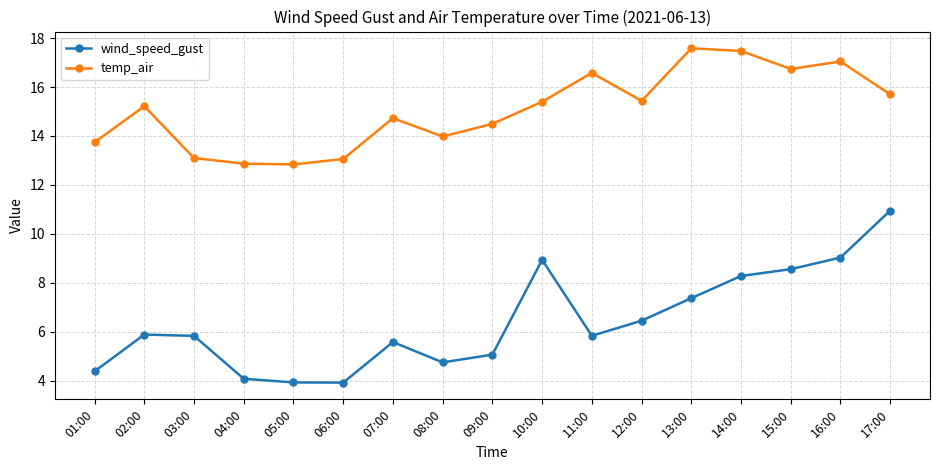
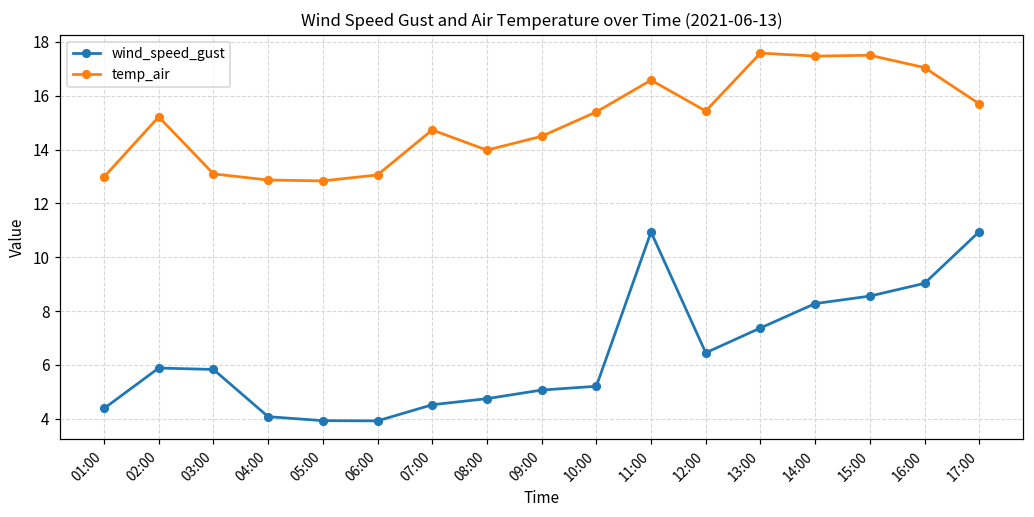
temp_air, 01:00: 13.7 -> 13.0
wind_speed_gust, 07:00: 5.6 -> 4.5
wind_speed_gust, 10:00: 8.9 -> 5.2
wind_speed_gust, 11:00: 5.8 -> 10.9
temp_air, 15:00: 16.7 -> 17.5
